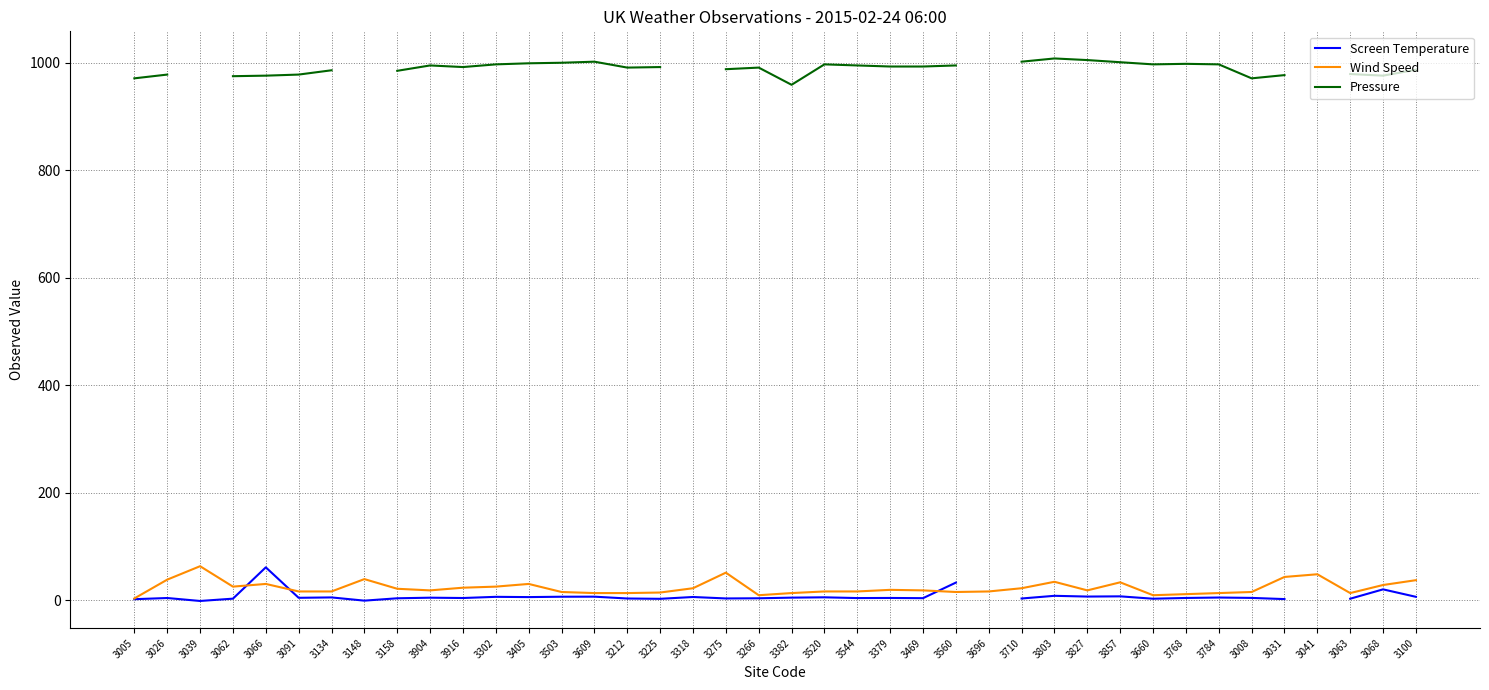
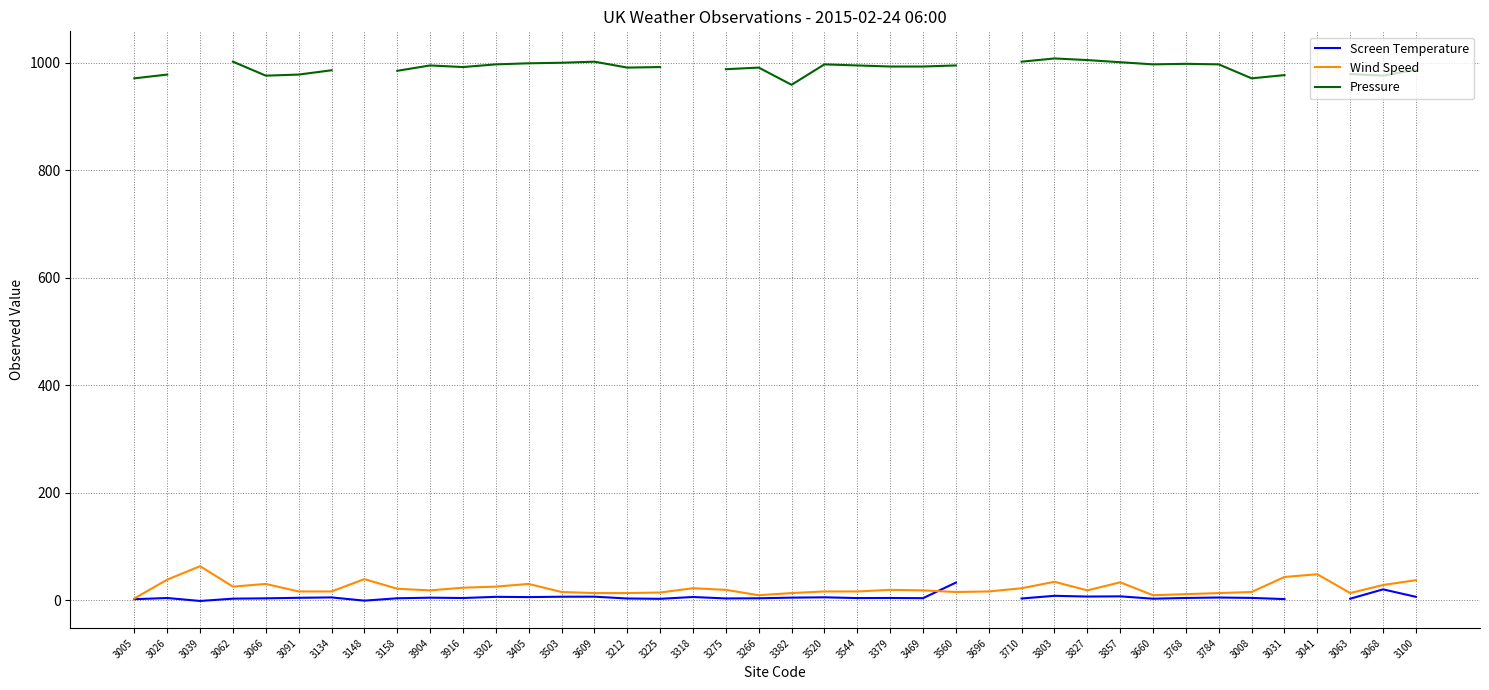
Pressure, 3062: 980 -> 1000
Screen Temperature, 3066: 60 -> 0
Wind Speed, 3275: 50 -> 20
